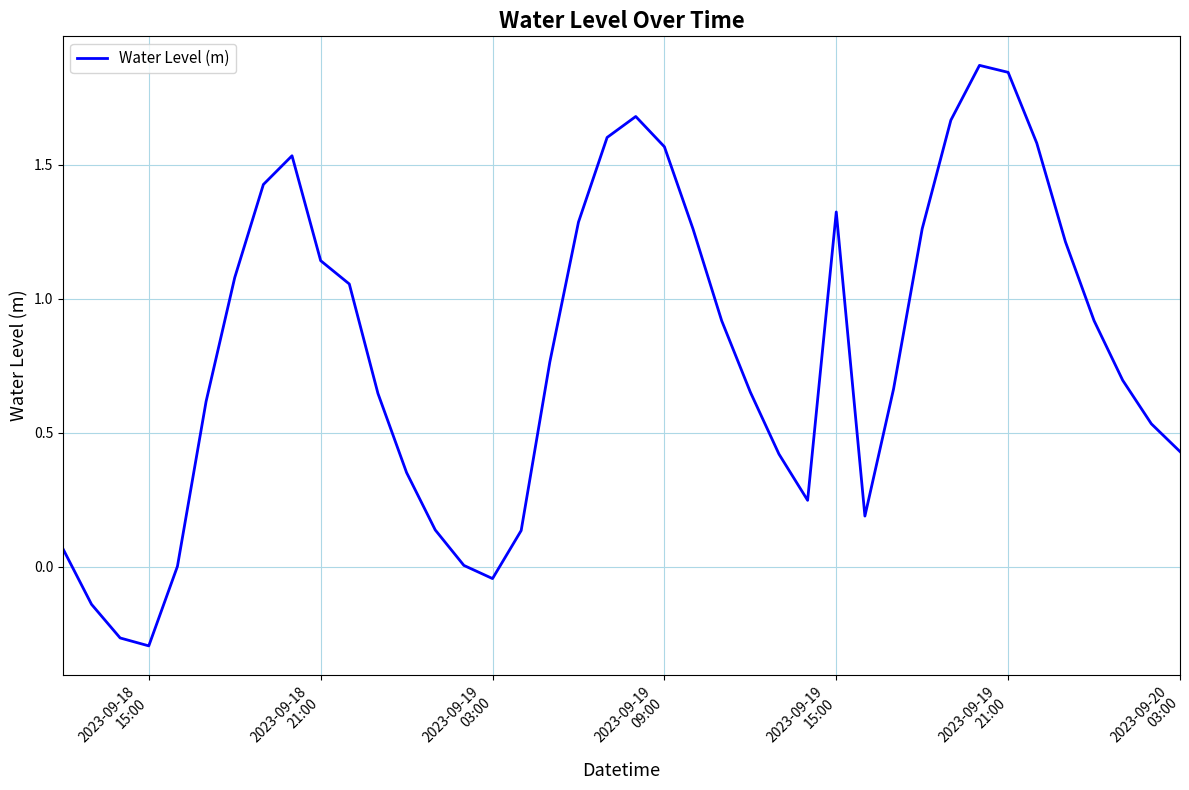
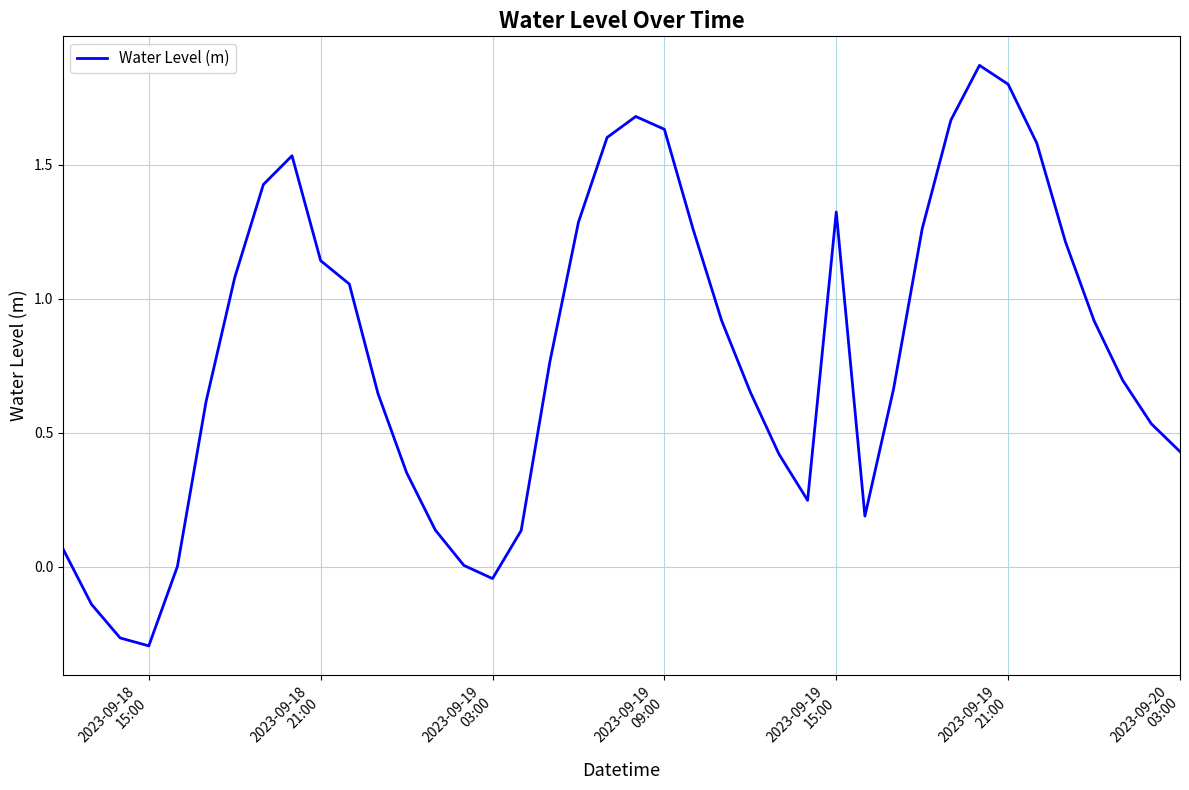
2023-09-19 09:00: 1.57 -> 1.63
2023-09-19 21:00: 1.84 -> 1.80
